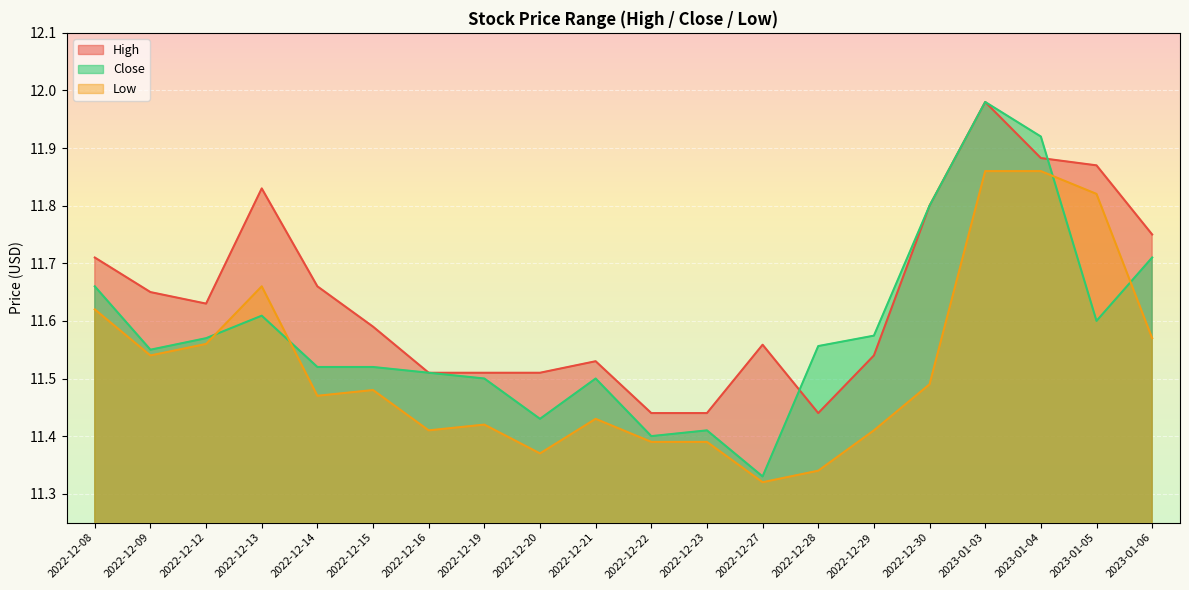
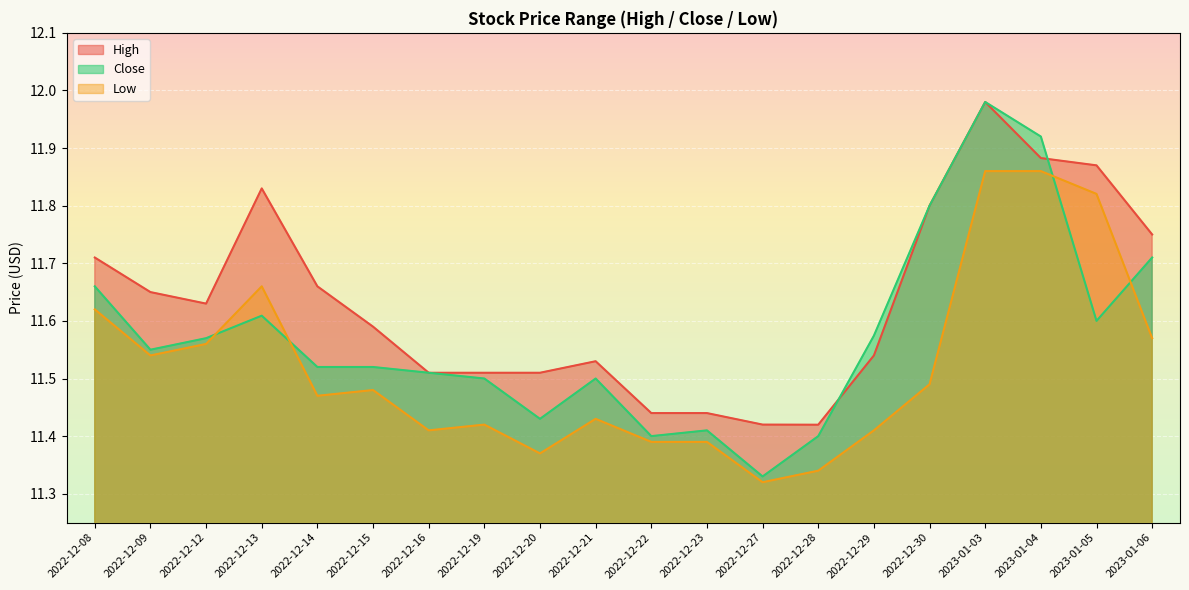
High, 2022-12-27: 11.56 -> 11.42
High, 2022-12-28: 11.44 -> 11.42
Close, 2022-12-28: 11.56 -> 11.40
